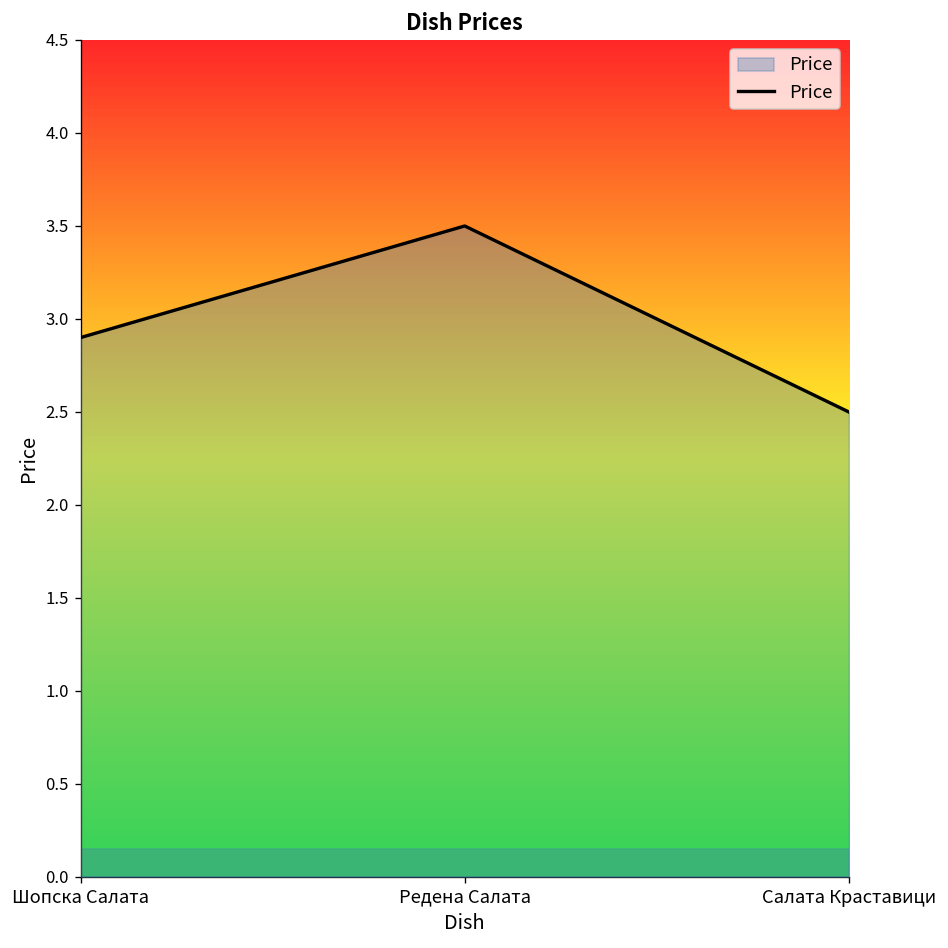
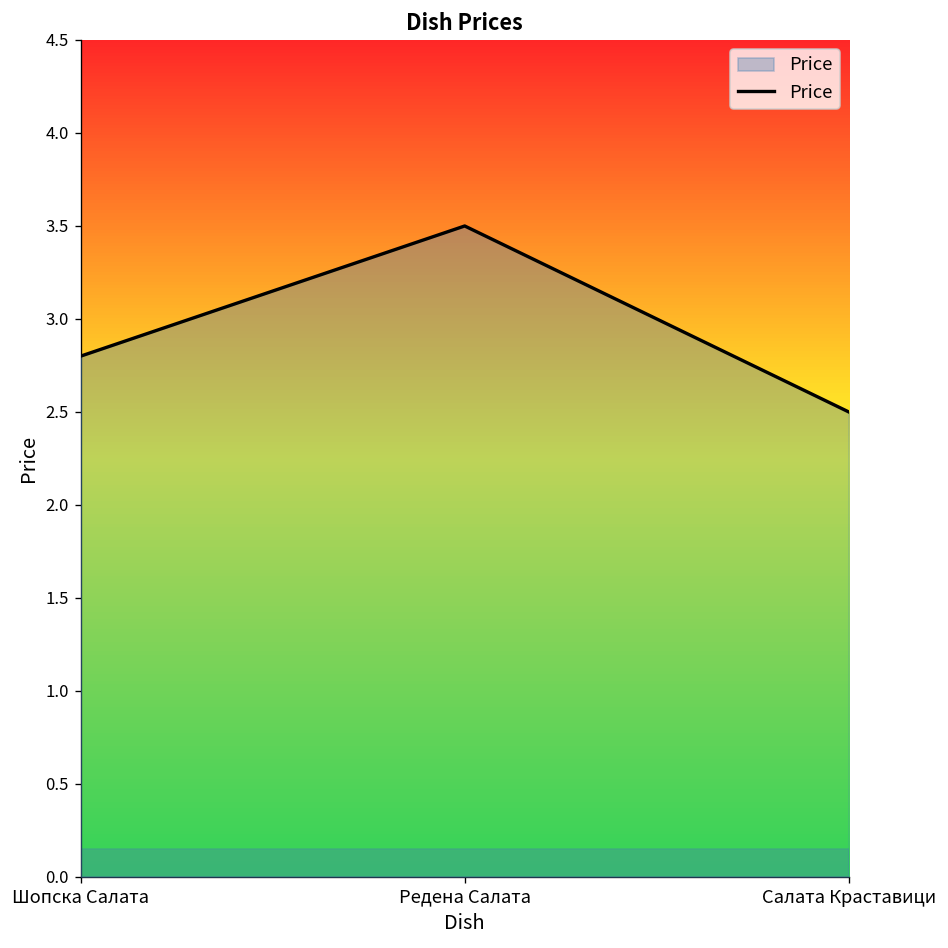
Шопска Салата: 2.9 -> 2.8
